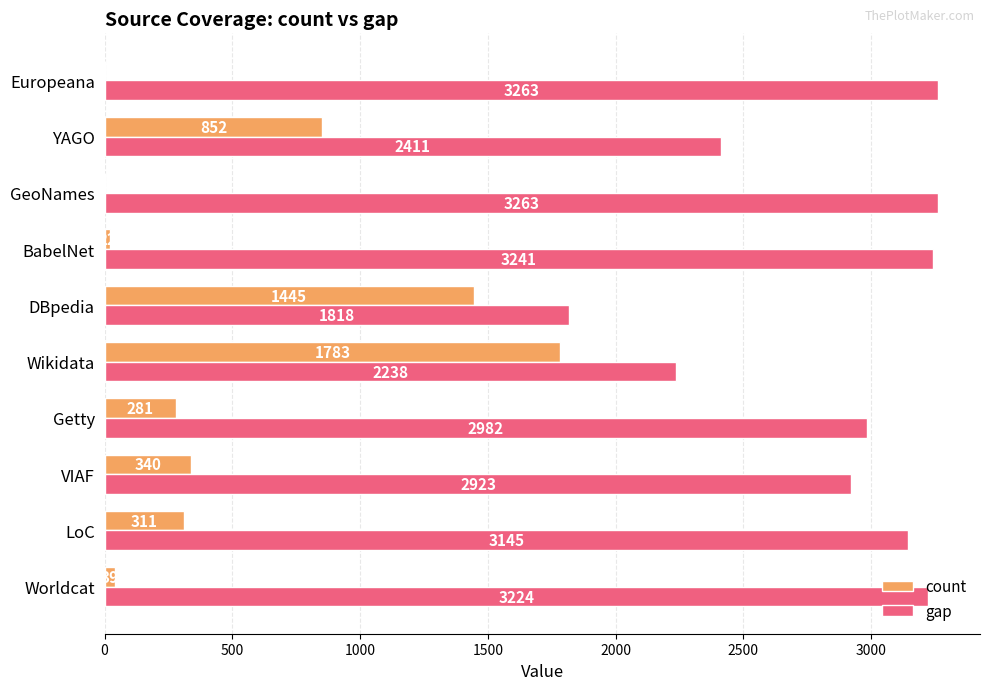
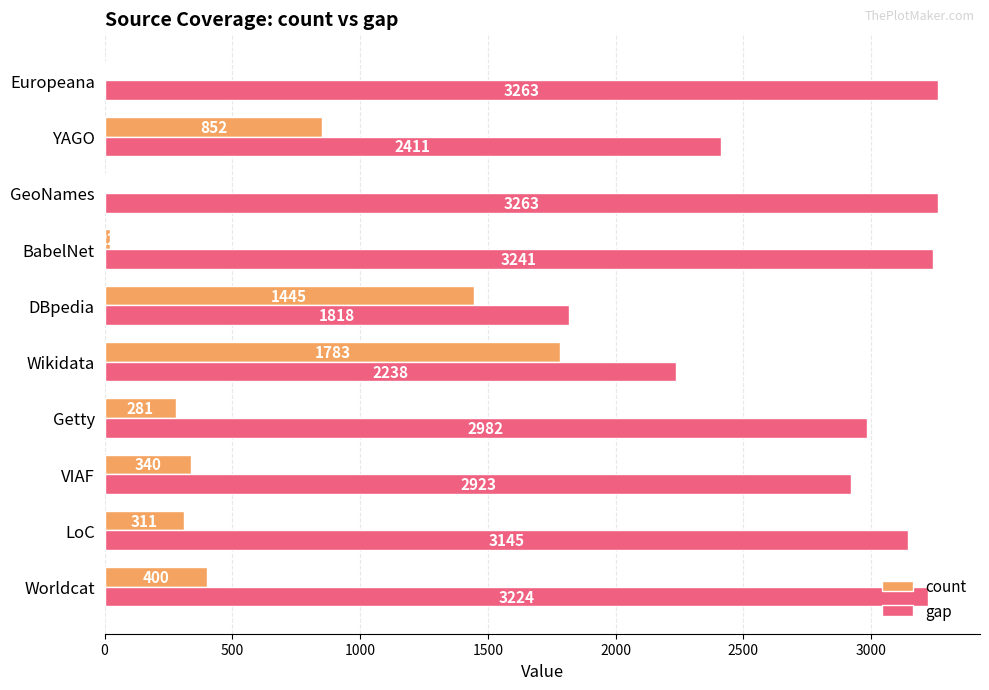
count, Worldcat: 40 -> 400
